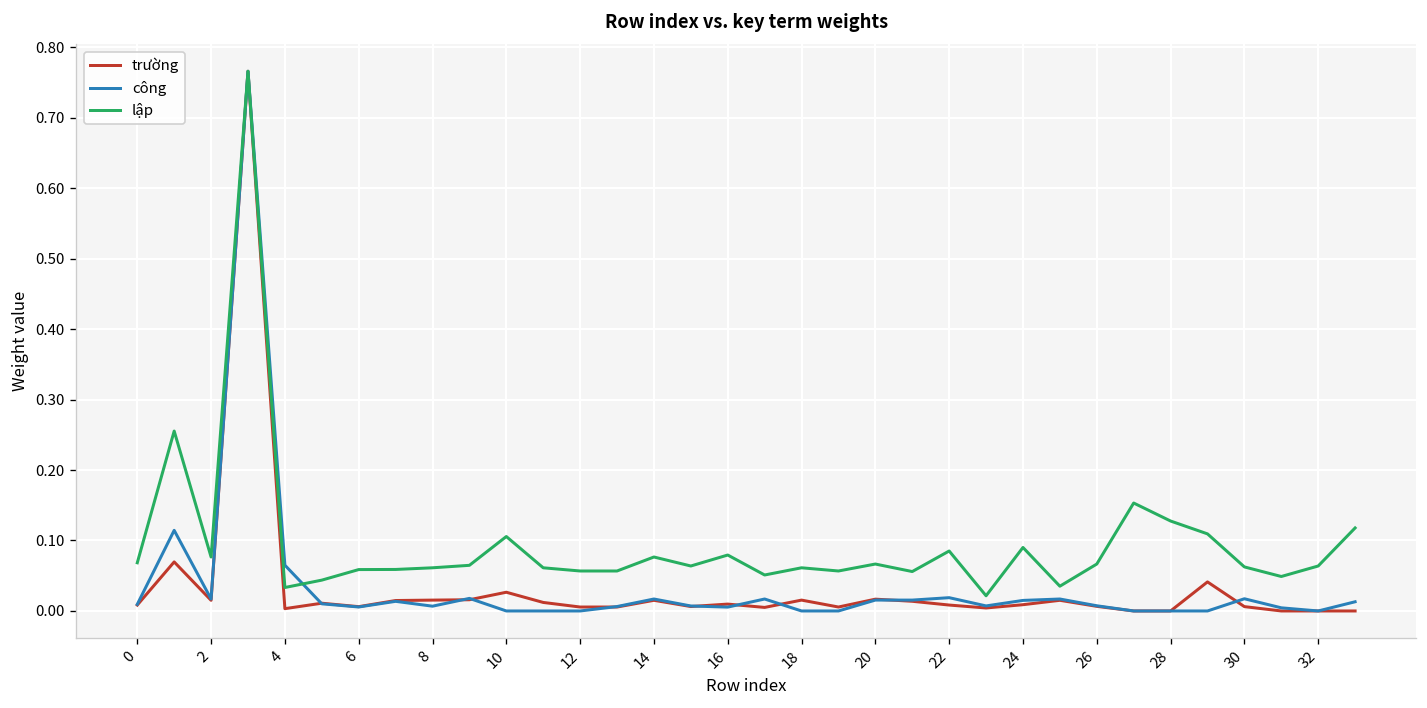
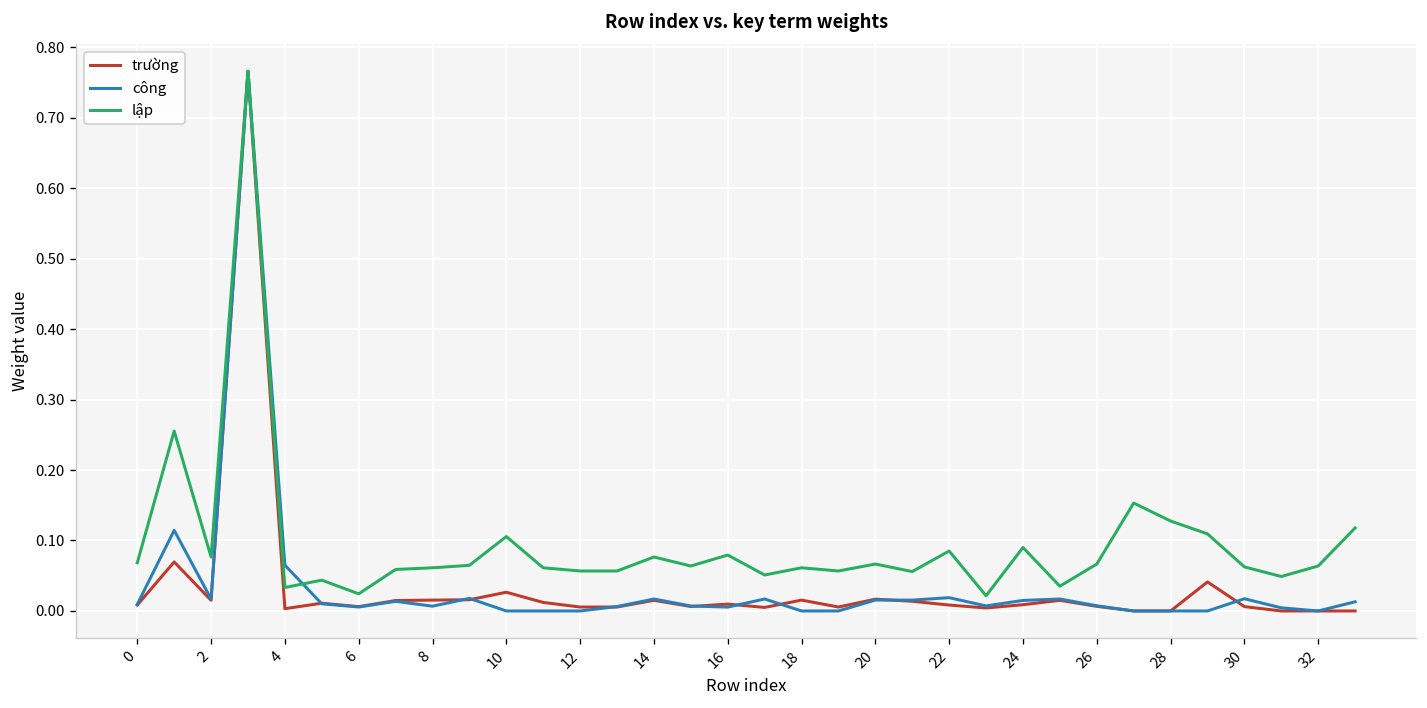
lập, 6: 0.06 -> 0.02
